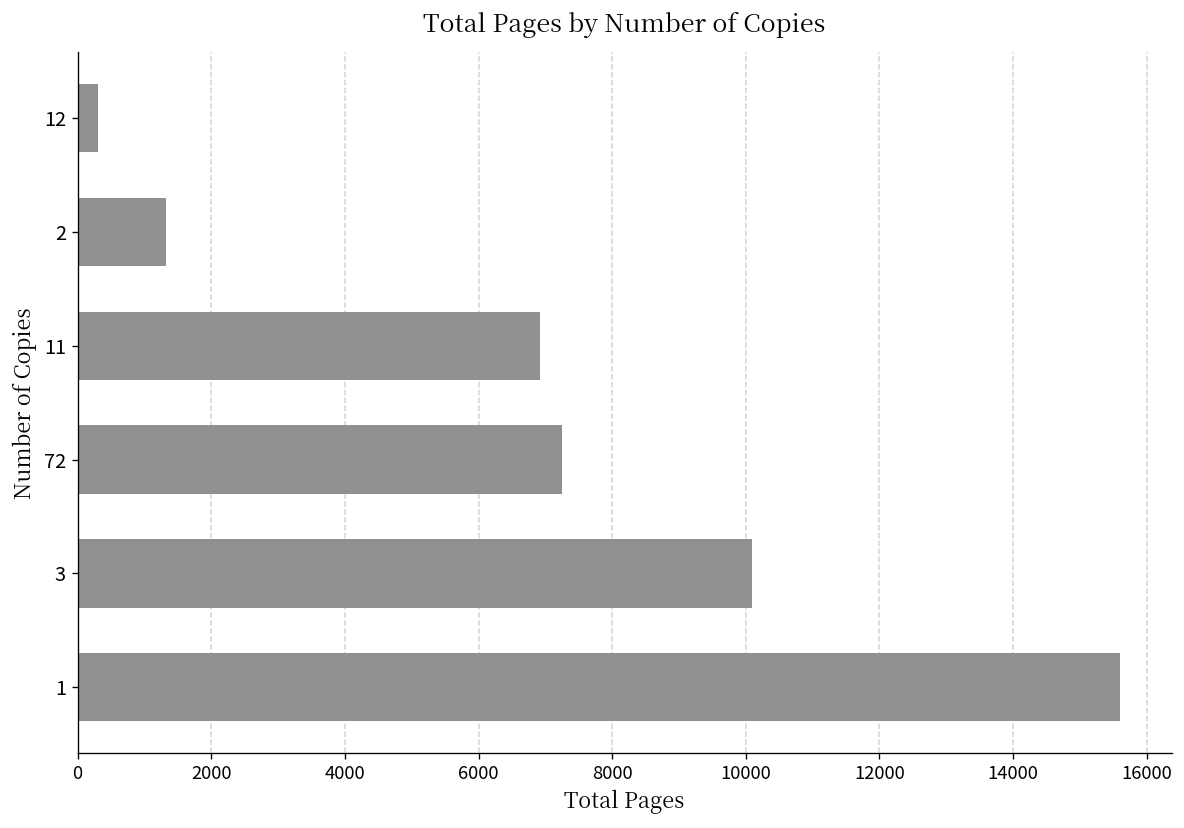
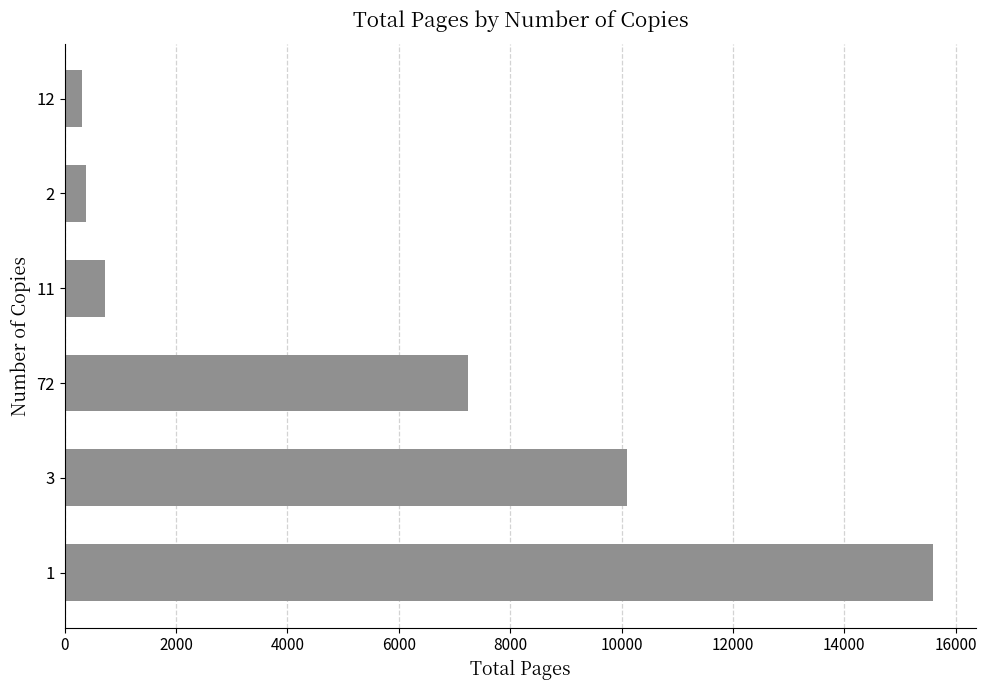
2: 1300 -> 400
11: 6900 -> 700
